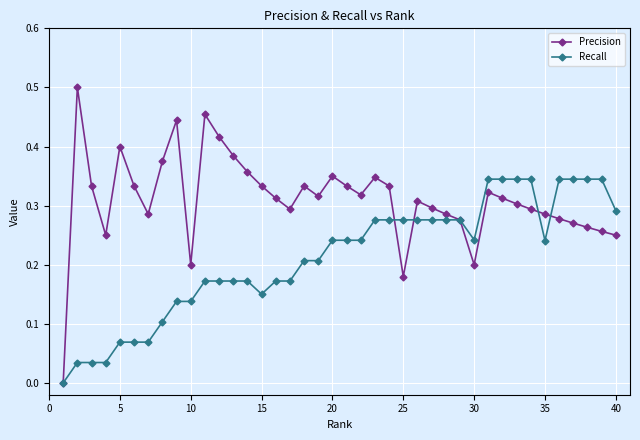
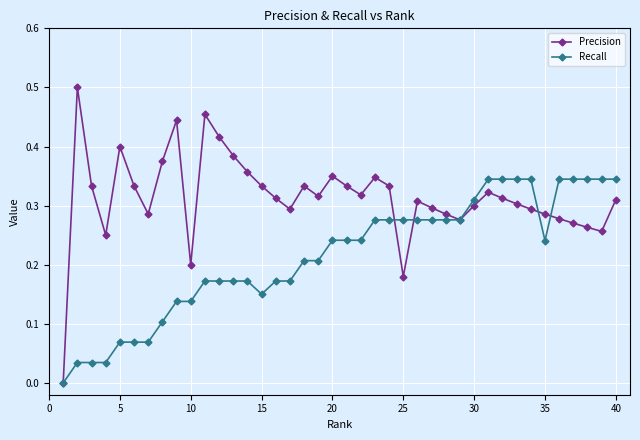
Precision, 30: 0.2 -> 0.3
Recall, 30: 0.24 -> 0.31
Precision, 40: 0.25 -> 0.31
Recall, 40: 0.29 -> 0.34
